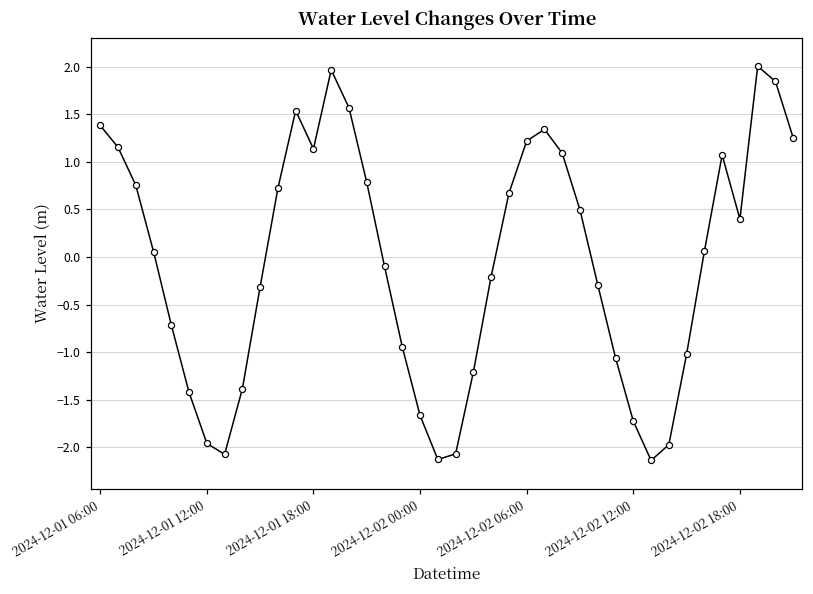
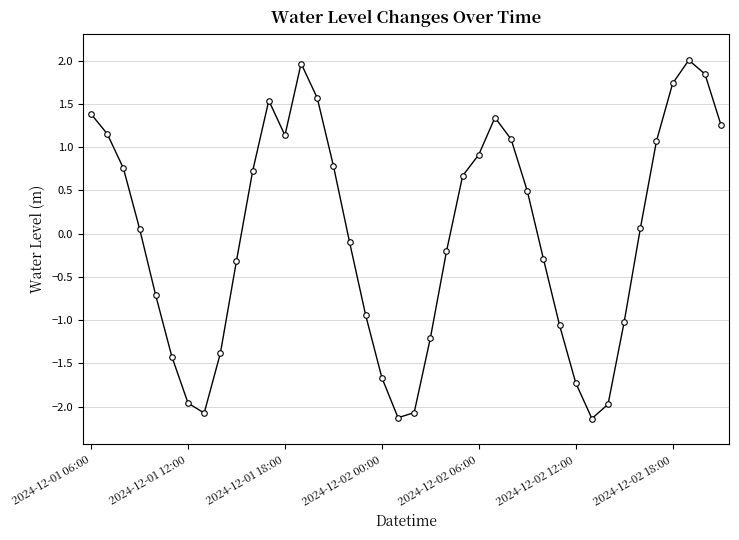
2024-12-02 06:00: 1.2 -> 0.9
2024-12-02 18:00: 0.4 -> 1.7
